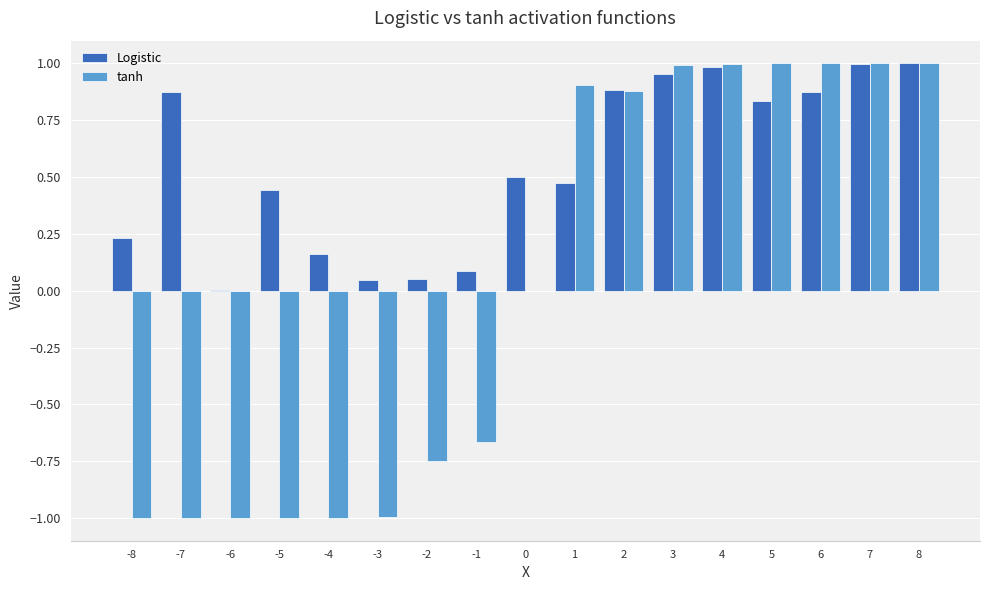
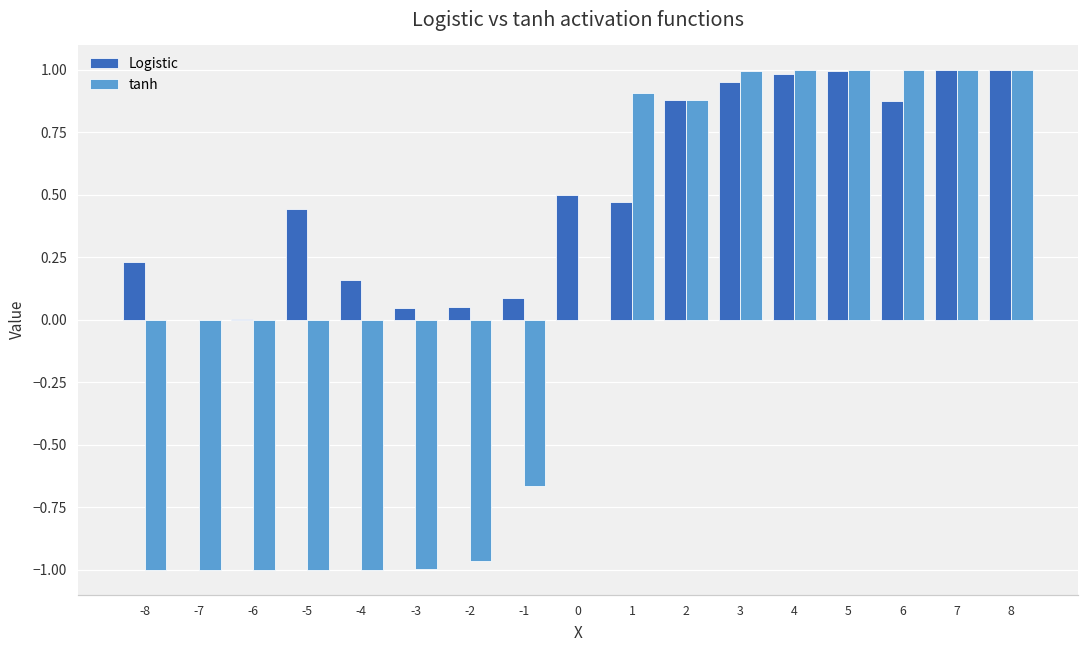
Logistic, -7: 0.87 -> 0.00
tanh, -2: -0.75 -> -0.96
Logistic, 5: 0.83 -> 0.99
